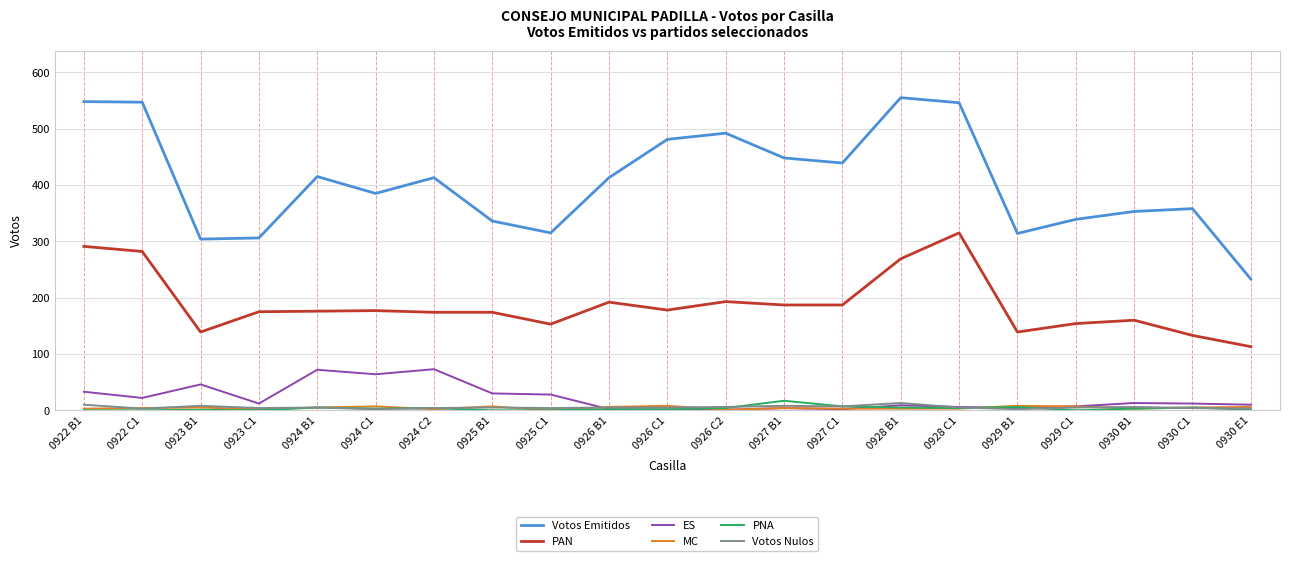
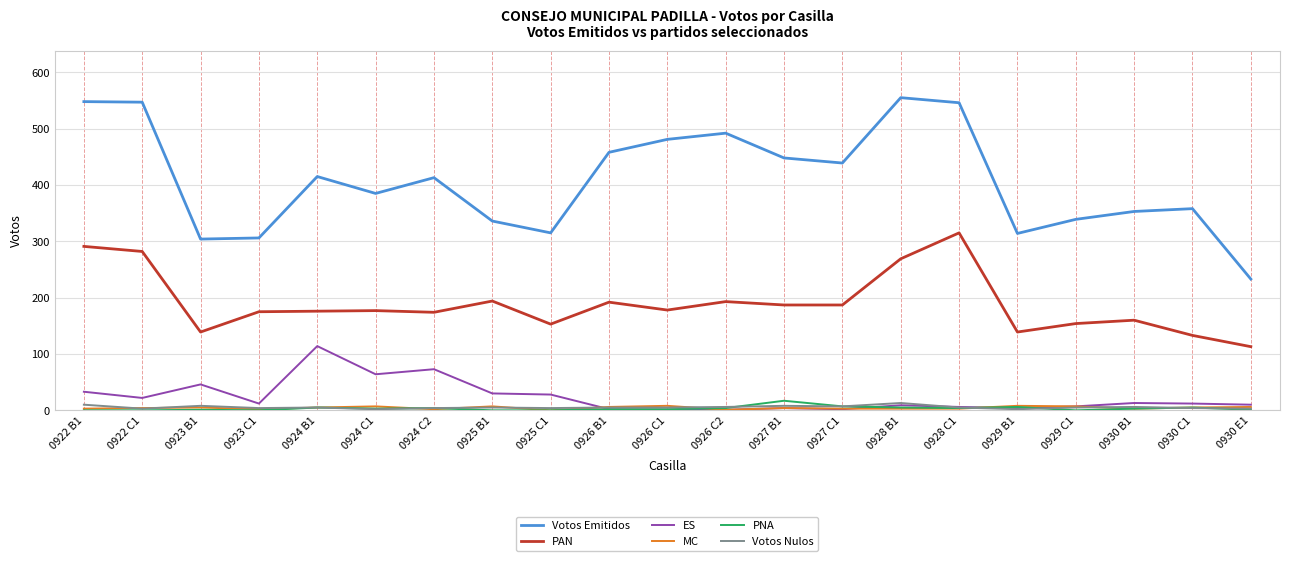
ES, 0924 B1: 70 -> 110
PAN, 0925 B1: 170 -> 190
Votos Emitidos, 0926 B1: 410 -> 460
